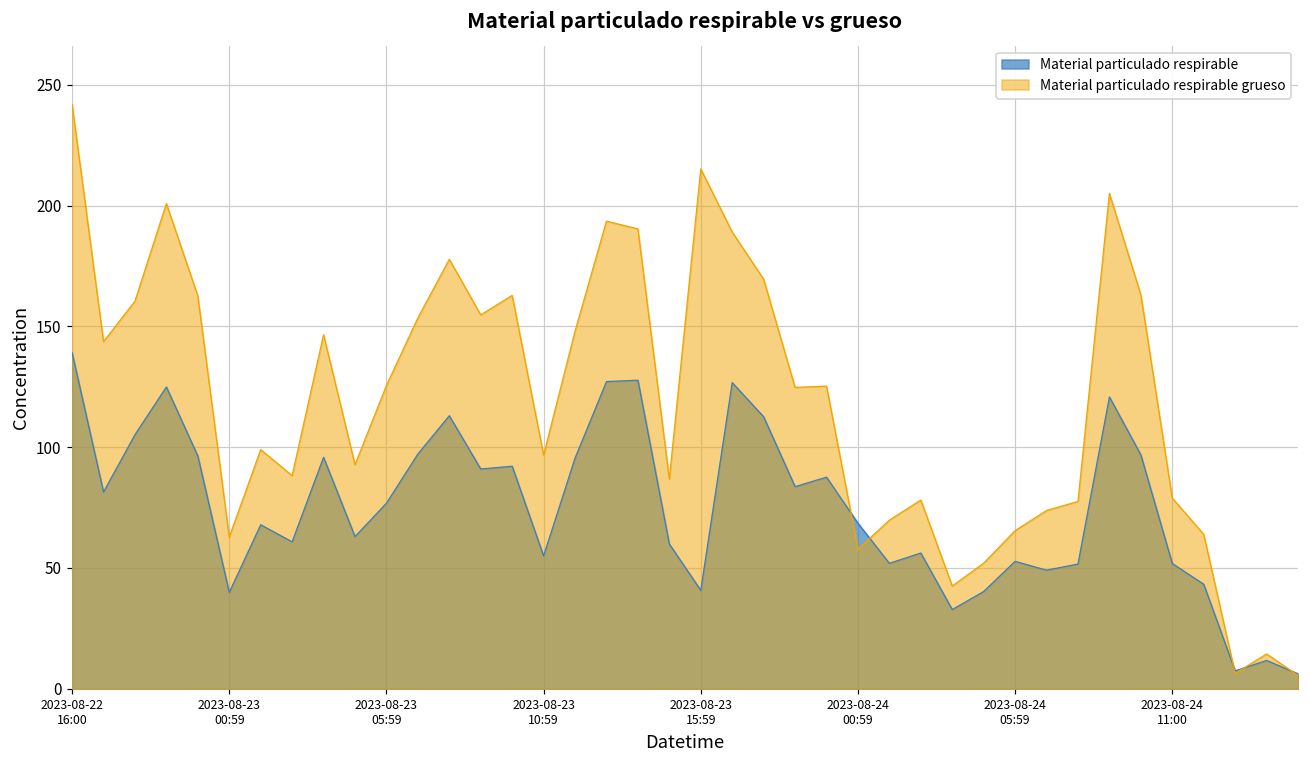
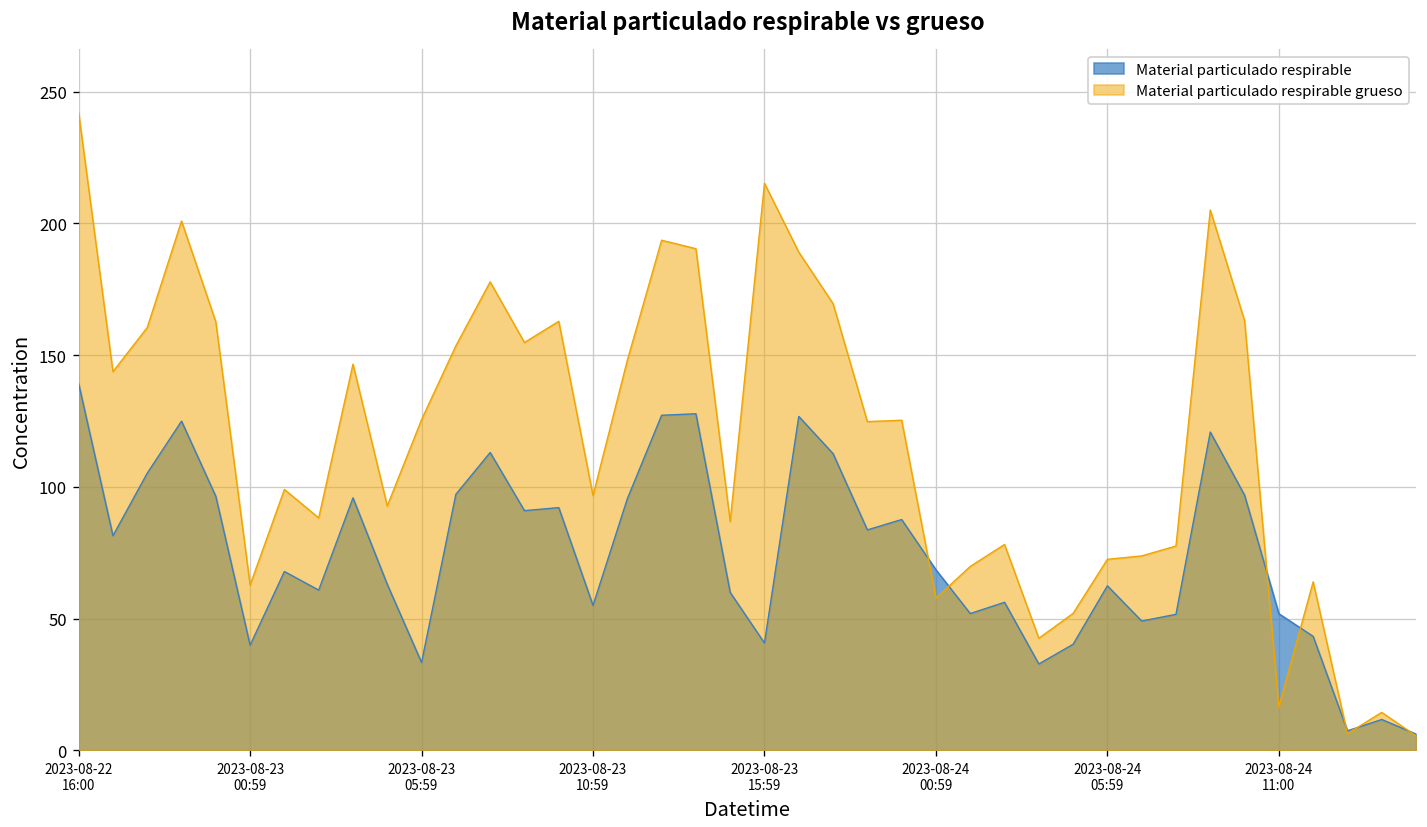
Material particulado respirable, 2023-08-23 05:59: 77 -> 33
Material particulado respirable, 2023-08-24 05:59: 53 -> 62
Material particulado respirable grueso, 2023-08-24 05:59: 65 -> 73
Material particulado respirable grueso, 2023-08-24 11:00: 79 -> 16
